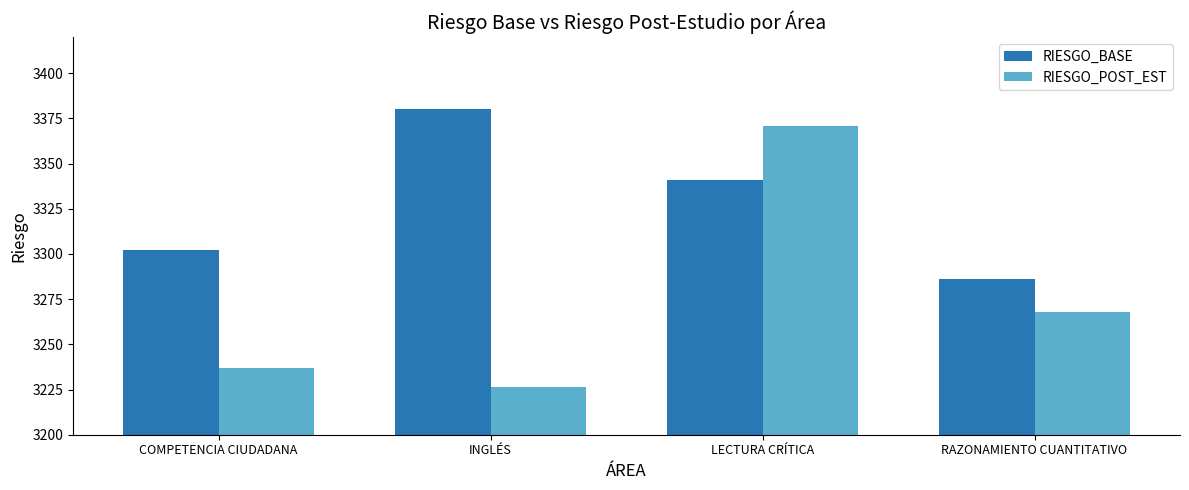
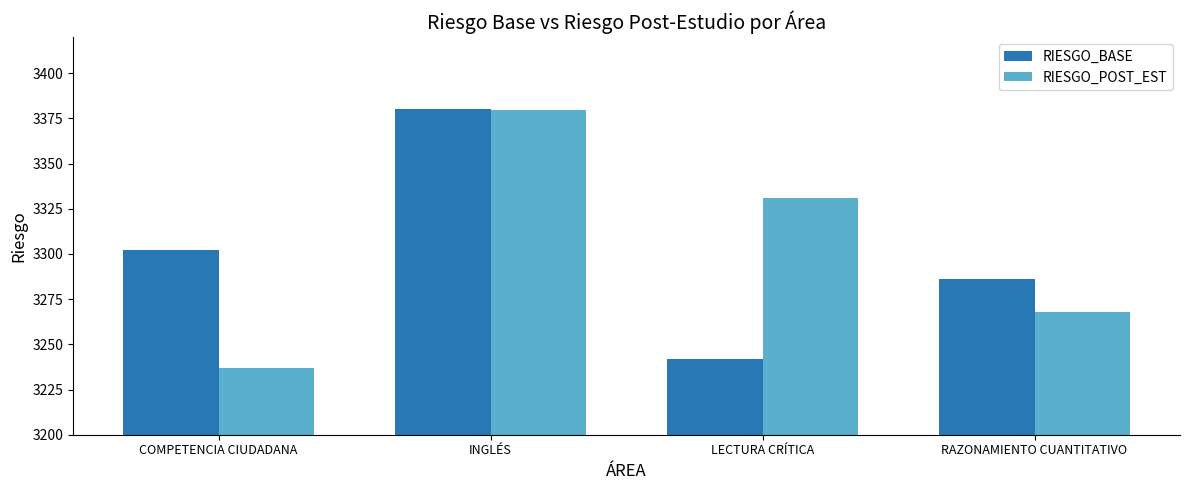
RIESGO_POST_EST, INGLÉS: 3226 -> 3380
RIESGO_BASE, LECTURA CRÍTICA: 3341 -> 3242
RIESGO_POST_EST, LECTURA CRÍTICA: 3371 -> 3331
